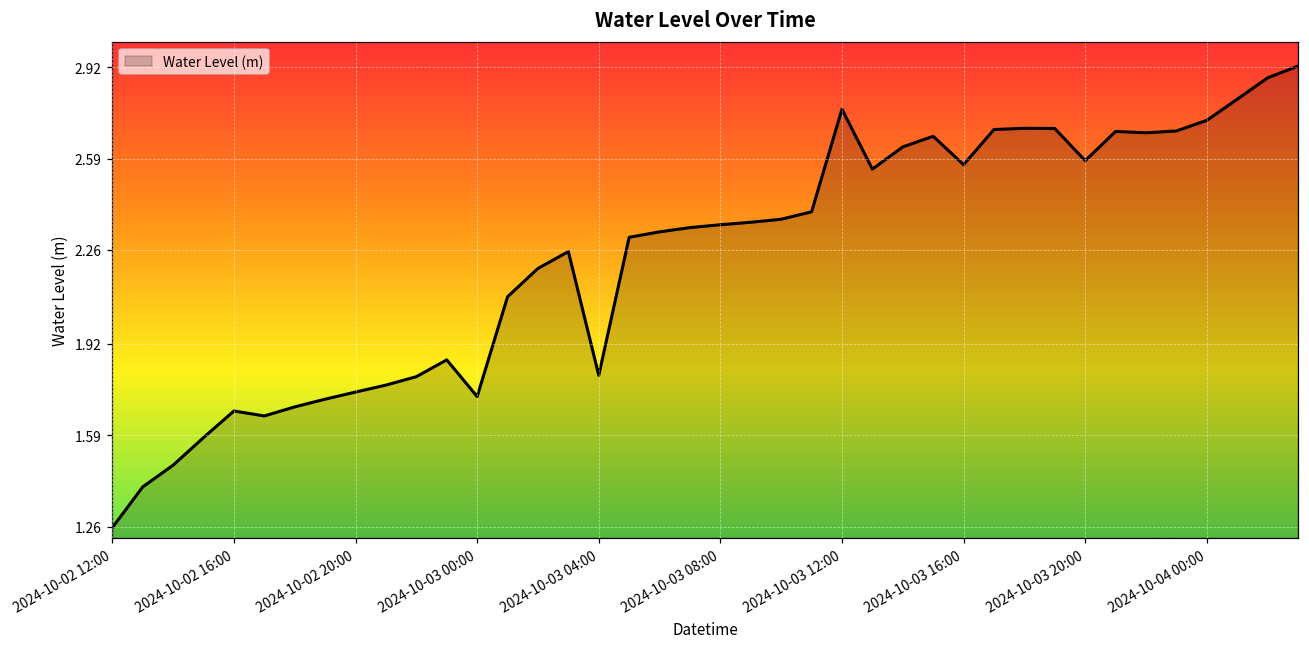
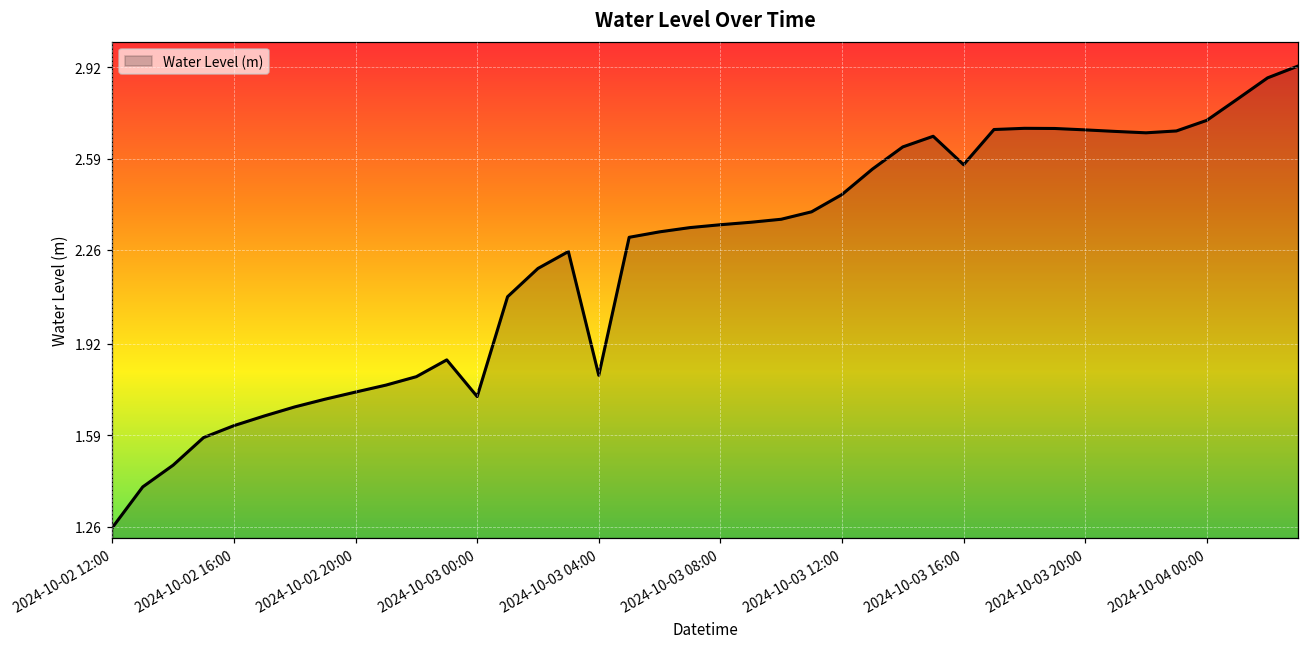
2024-10-02 16:00: 1.68 -> 1.62
2024-10-03 12:00: 2.77 -> 2.46
2024-10-03 20:00: 2.58 -> 2.69
